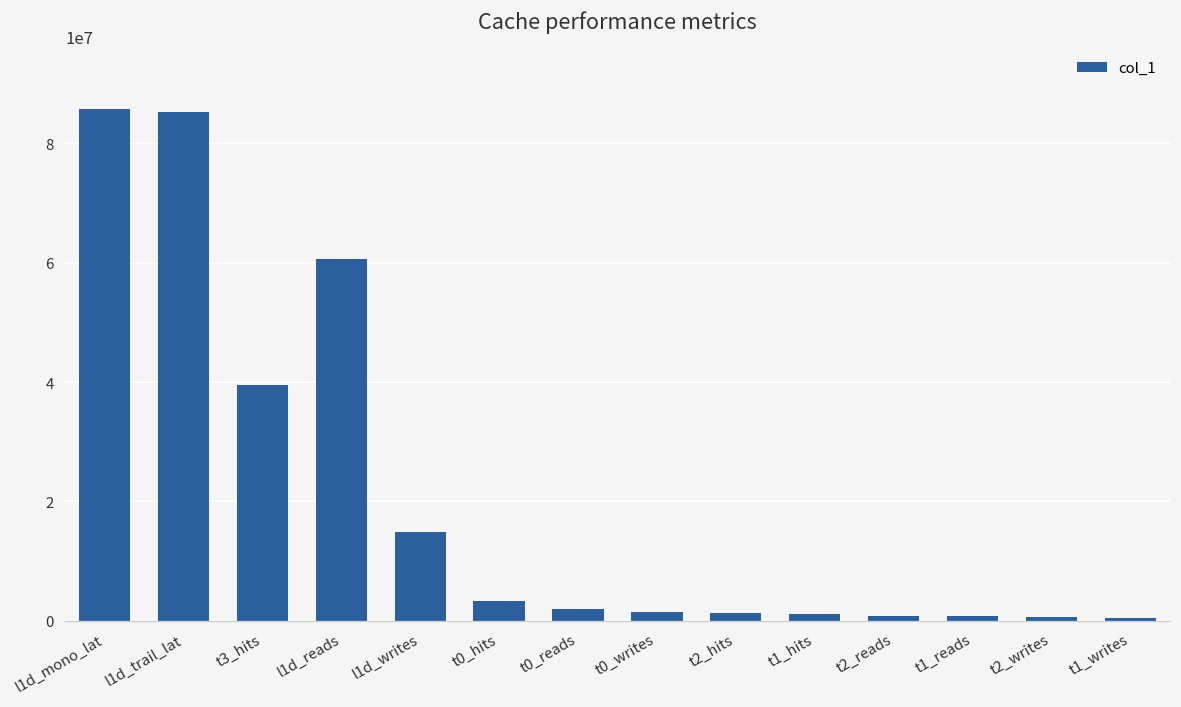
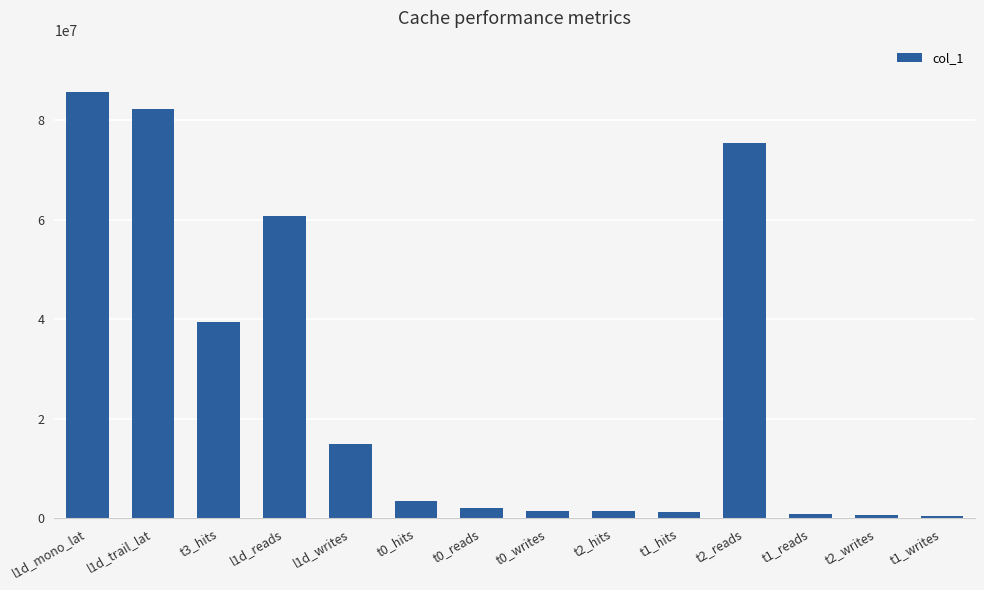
l1d_trail_lat: 85000000 -> 82000000
t2_reads: 1000000 -> 75000000
